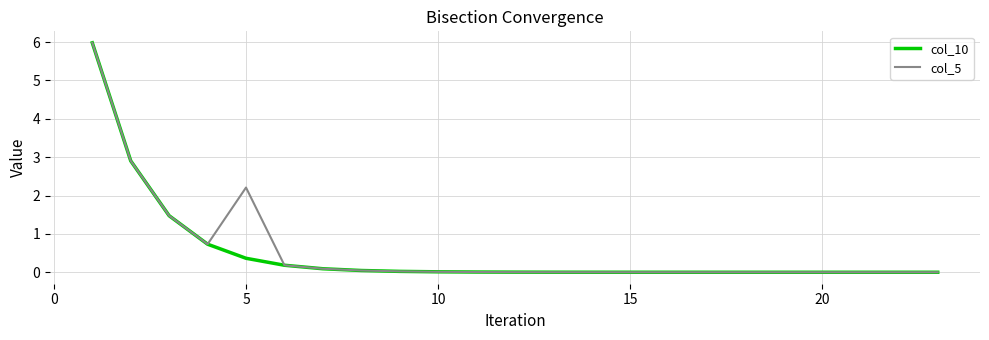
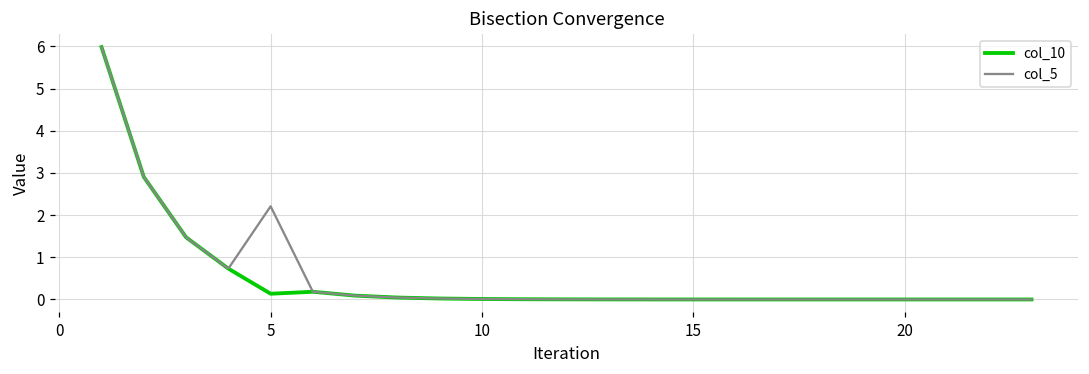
col_10, 5: 0.4 -> 0.1
